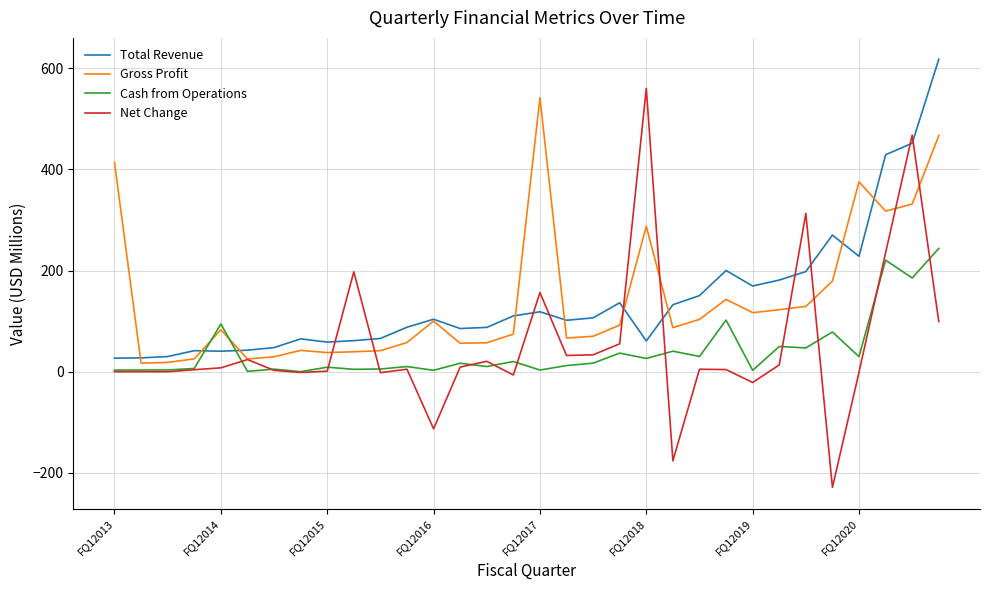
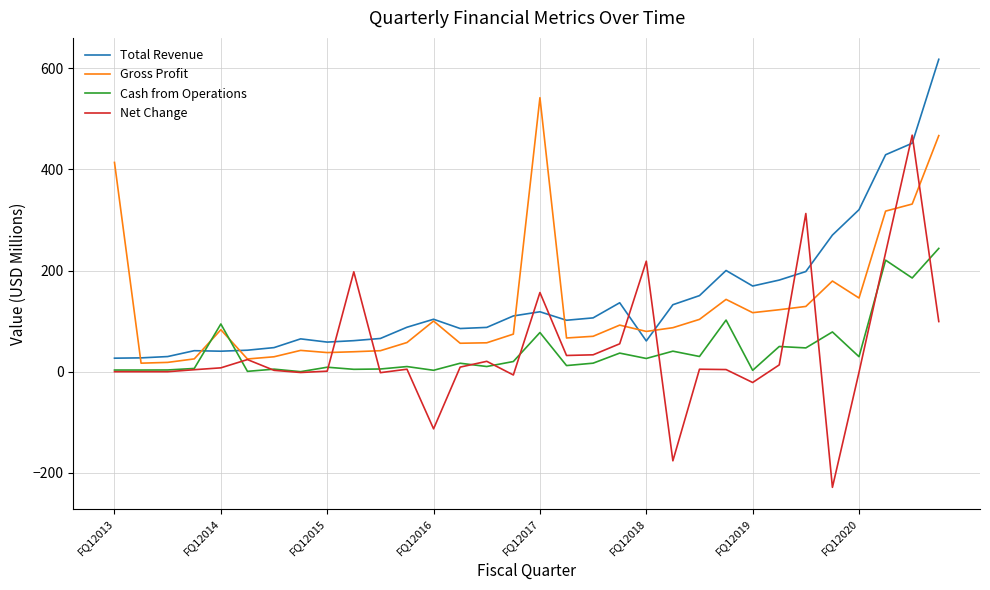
Cash from Operations, FQ12017: 0 -> 80
Gross Profit, FQ12018: 290 -> 80
Net Change, FQ12018: 560 -> 220
Total Revenue, FQ12020: 230 -> 320
Gross Profit, FQ12020: 380 -> 150
